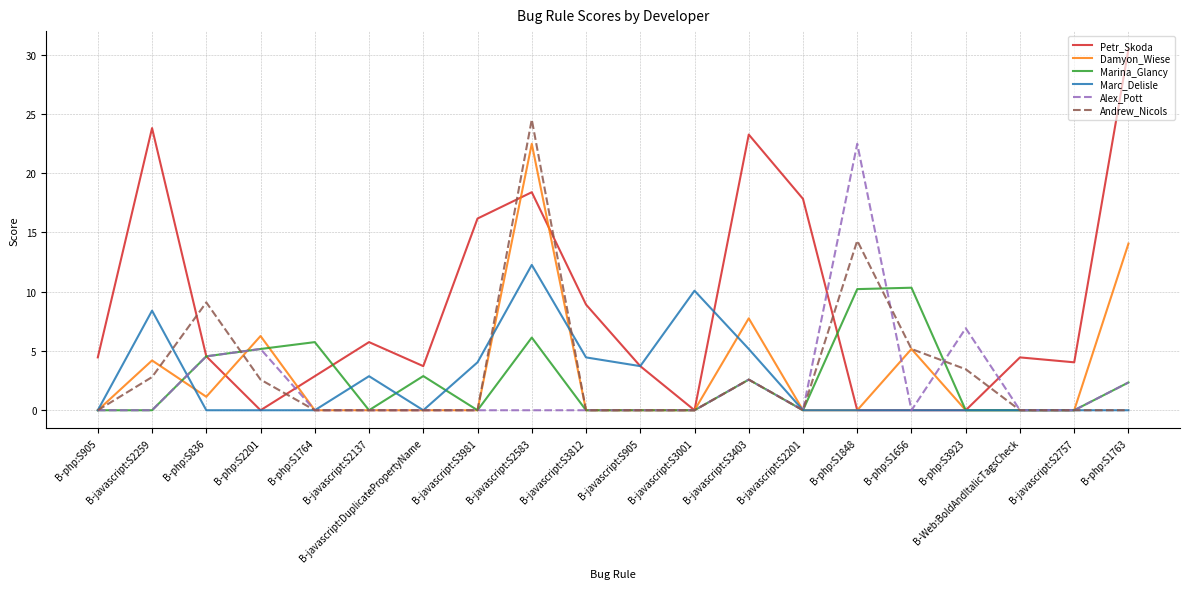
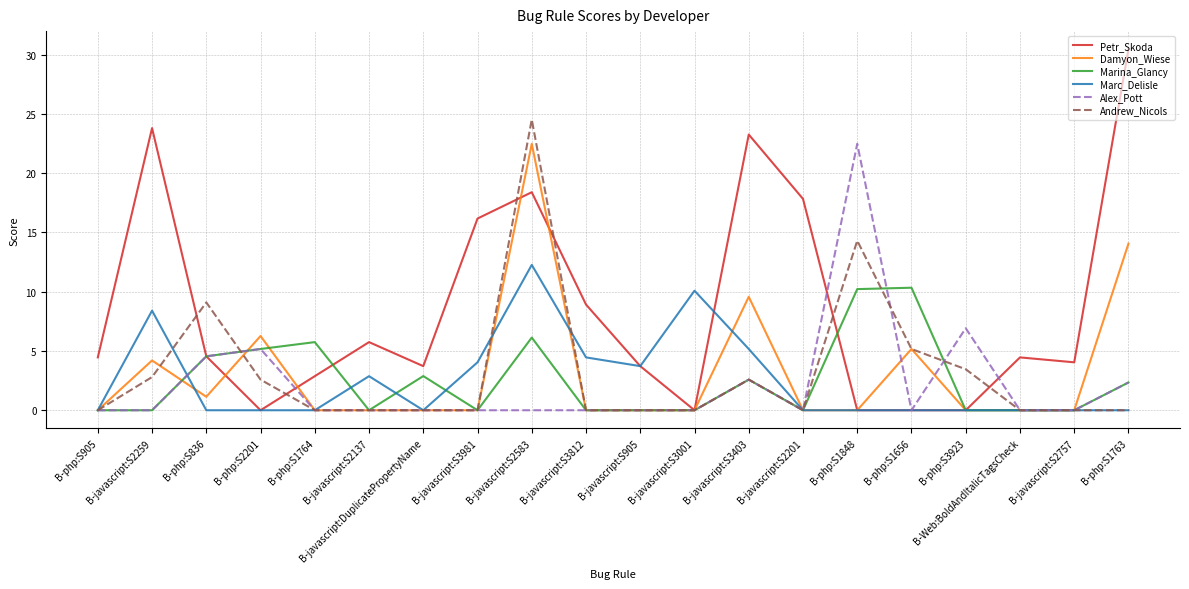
Damyon_Wiese, B-javascript:S3403: 7.8 -> 9.6
